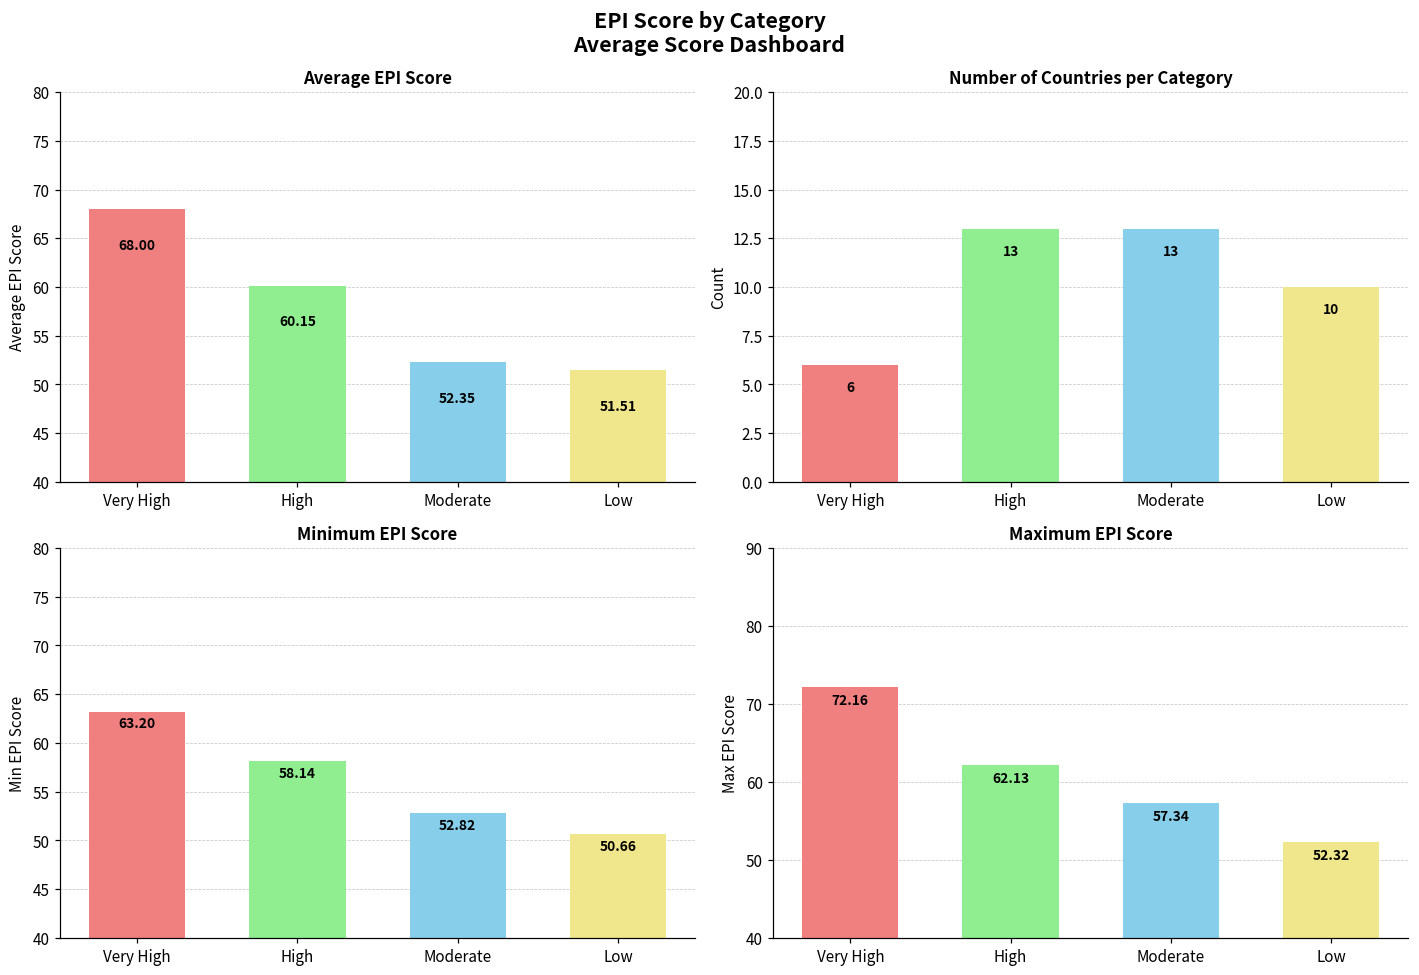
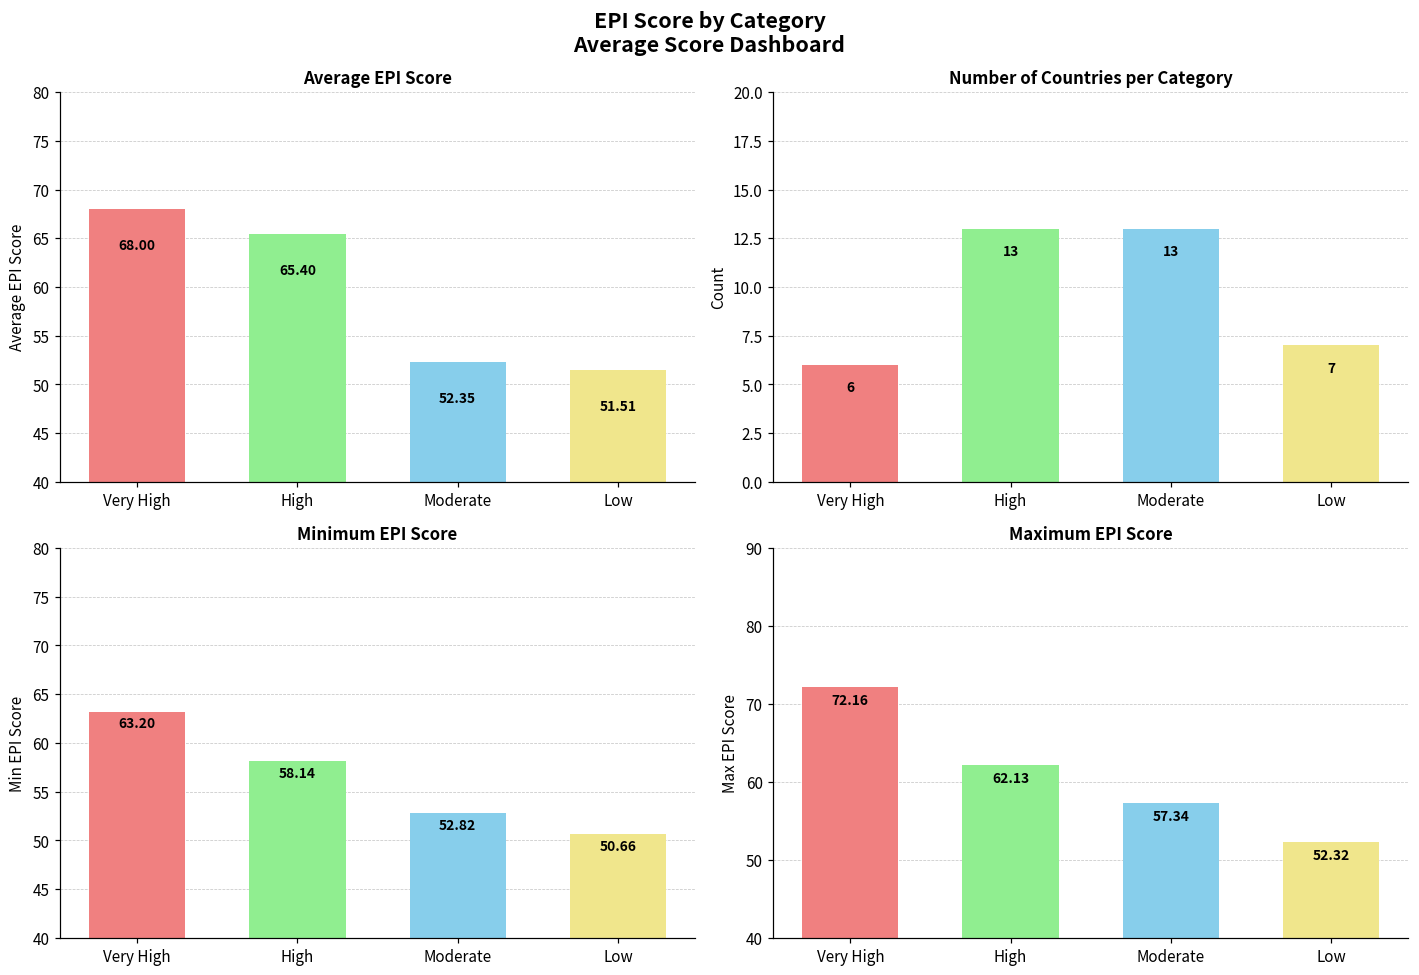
Average EPI Score, High: 60.15 -> 65.40
Number of Countries per Category, Low: 10 -> 7
